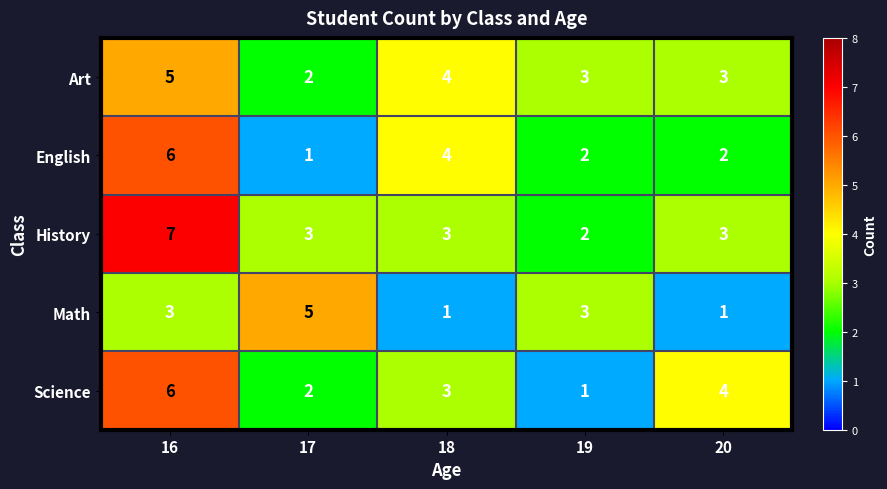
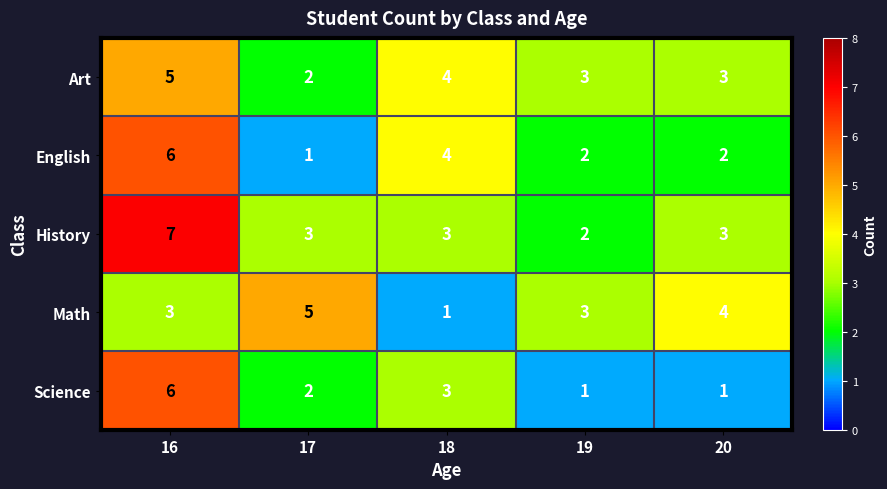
Math, 20: 1 -> 4
Science, 20: 4 -> 1
